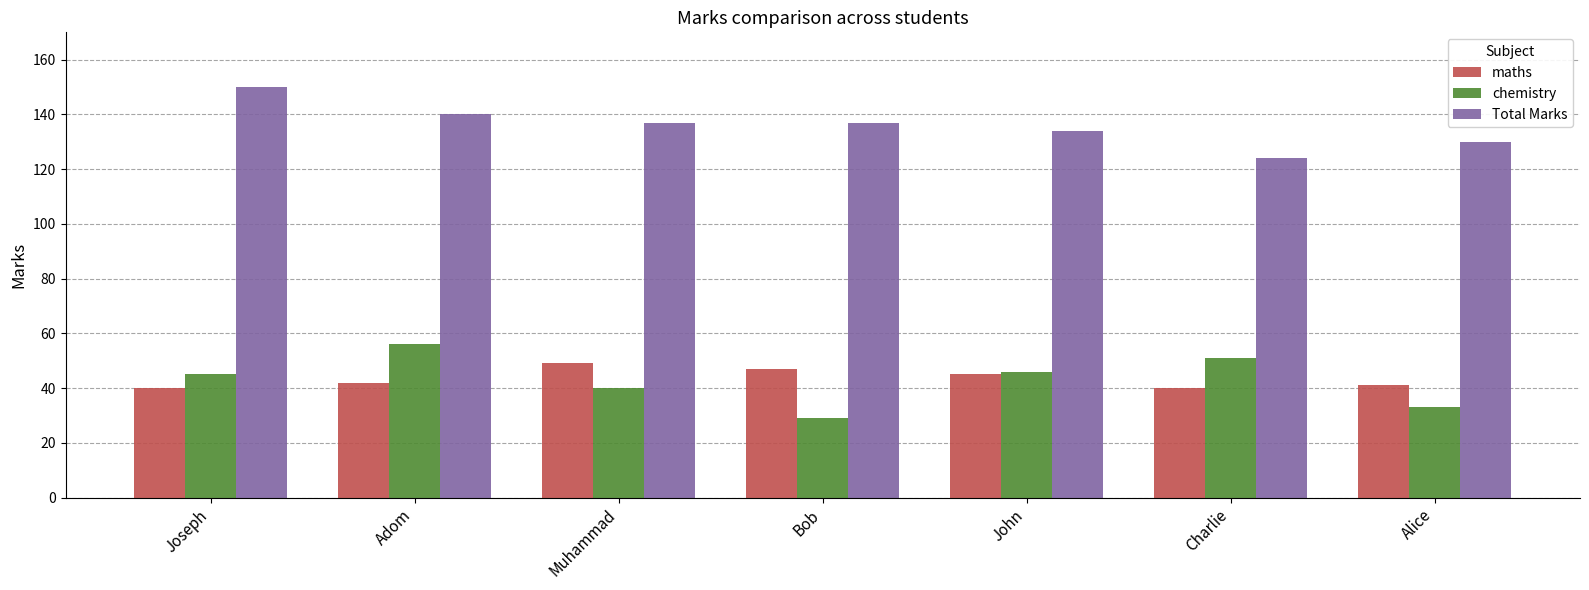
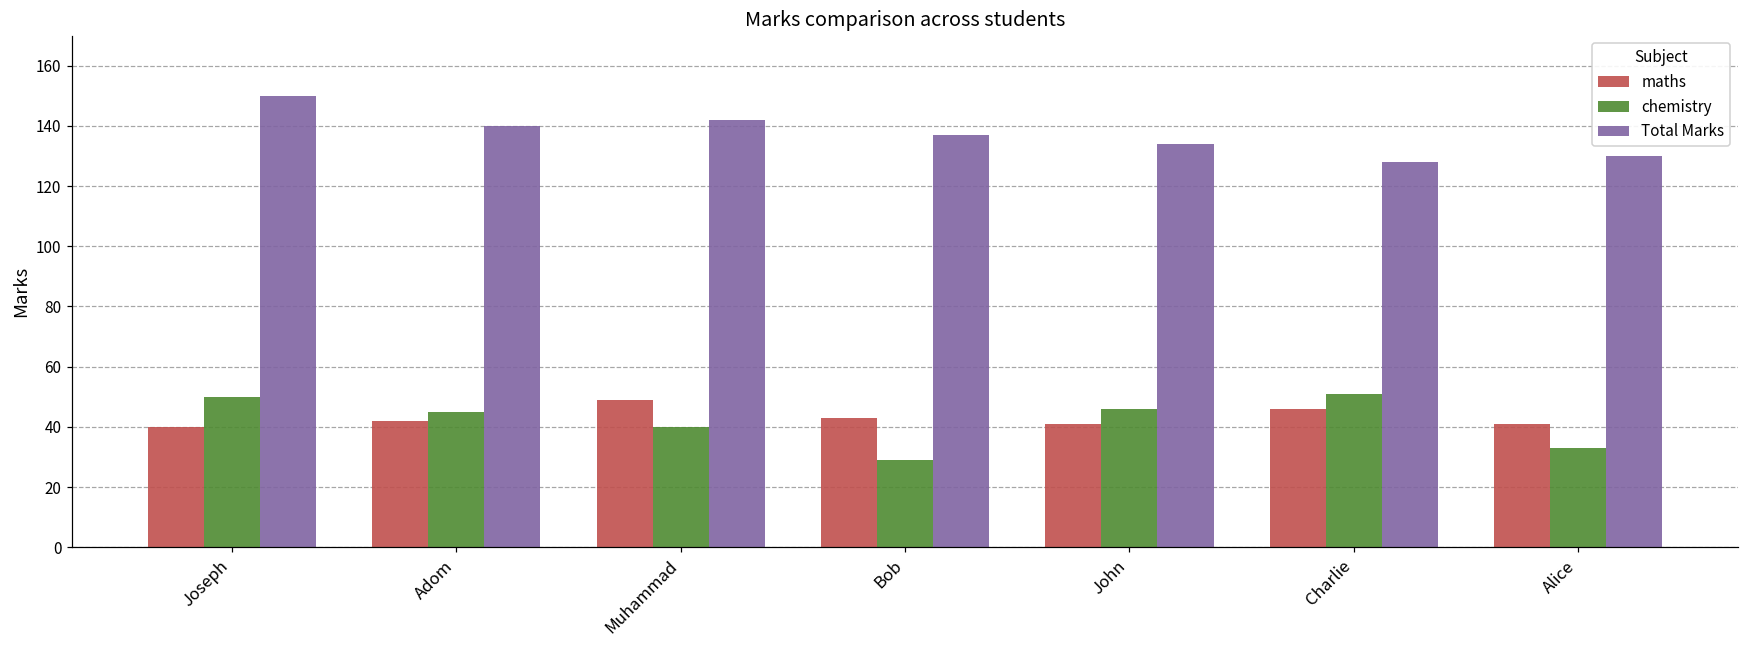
chemistry, Joseph: 45 -> 50
chemistry, Adom: 56 -> 45
Total Marks, Muhammad: 137 -> 142
maths, Bob: 47 -> 43
maths, John: 45 -> 41
maths, Charlie: 40 -> 46
Total Marks, Charlie: 124 -> 128
